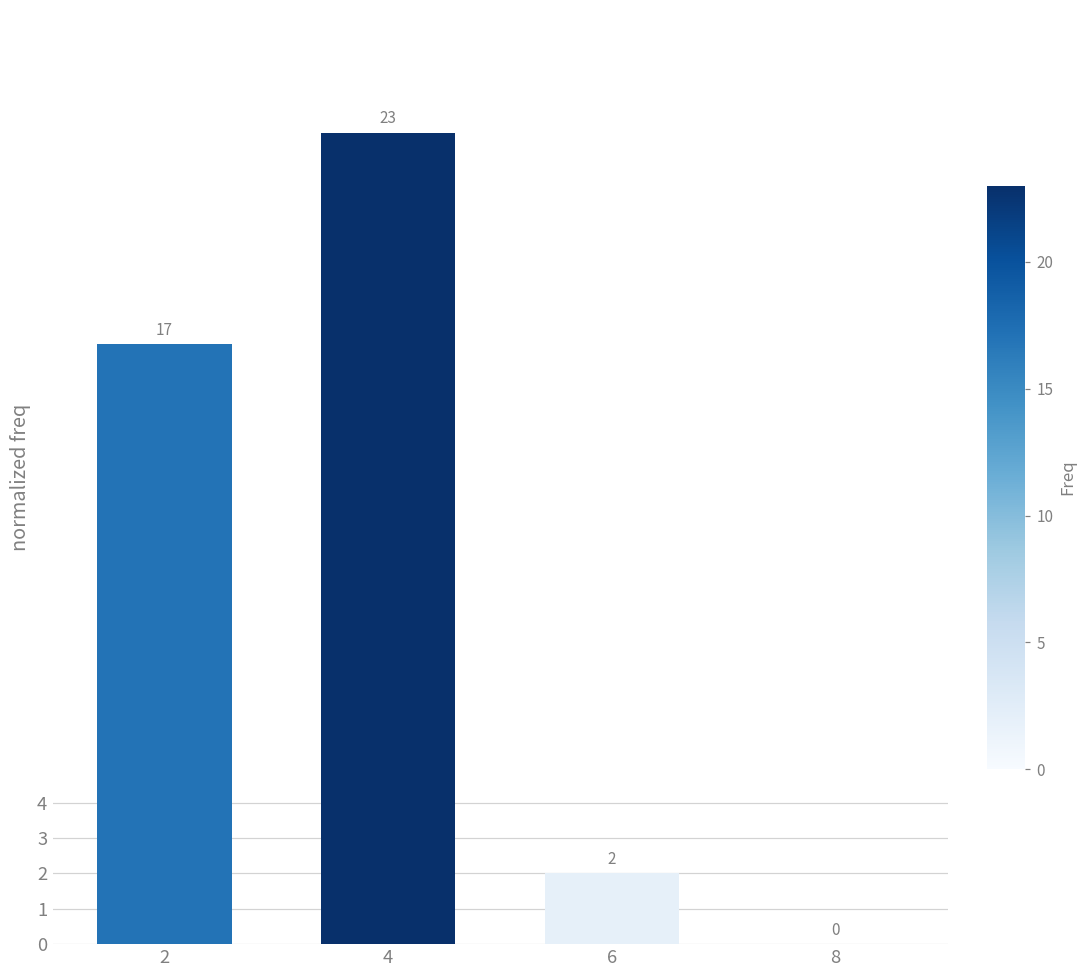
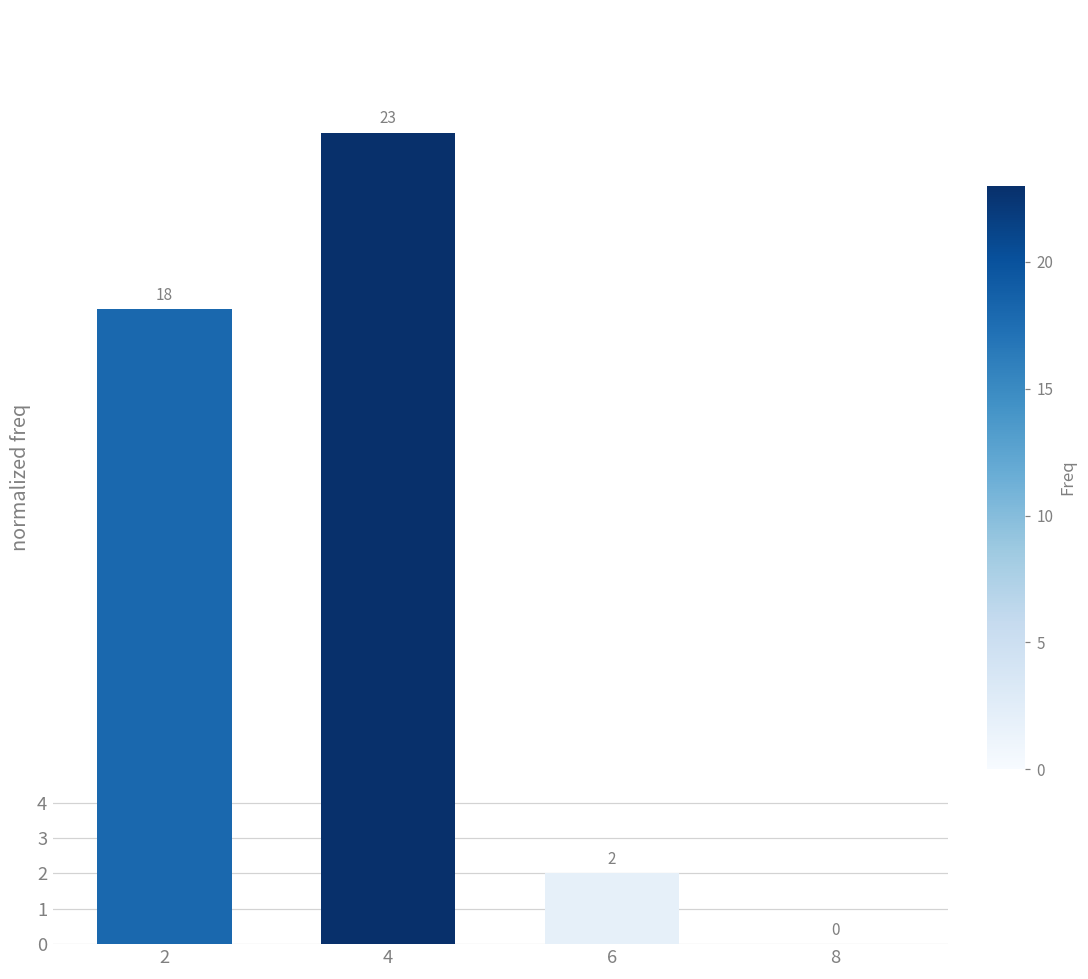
2: 17 -> 18
